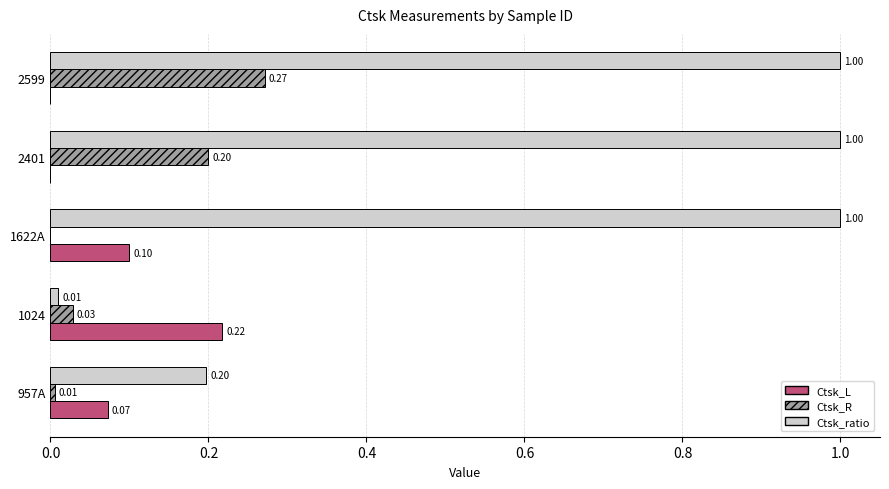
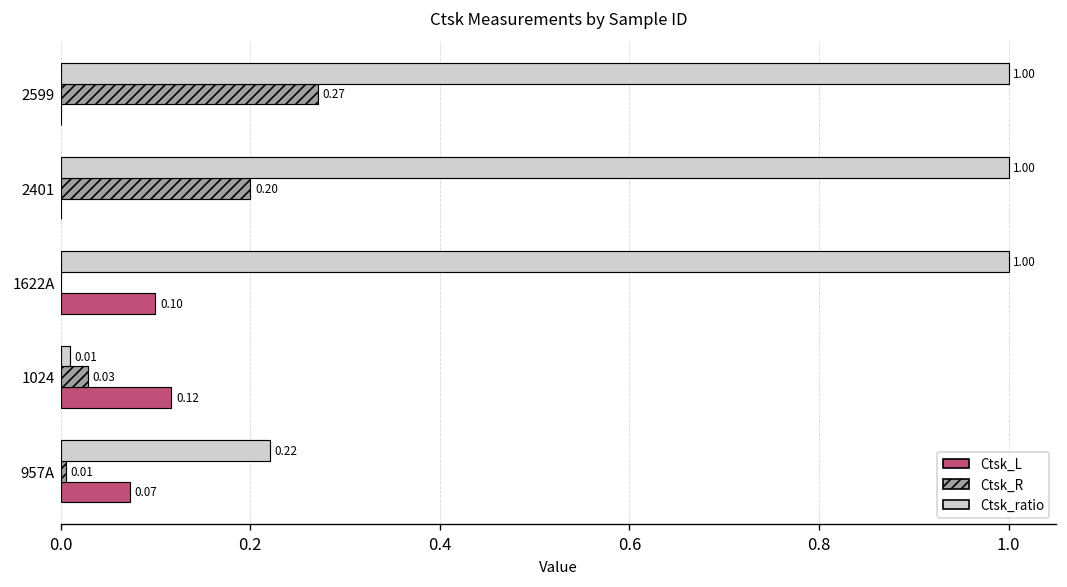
Ctsk_L, 1024: 0.22 -> 0.12
Ctsk_ratio, 957A: 0.20 -> 0.22
